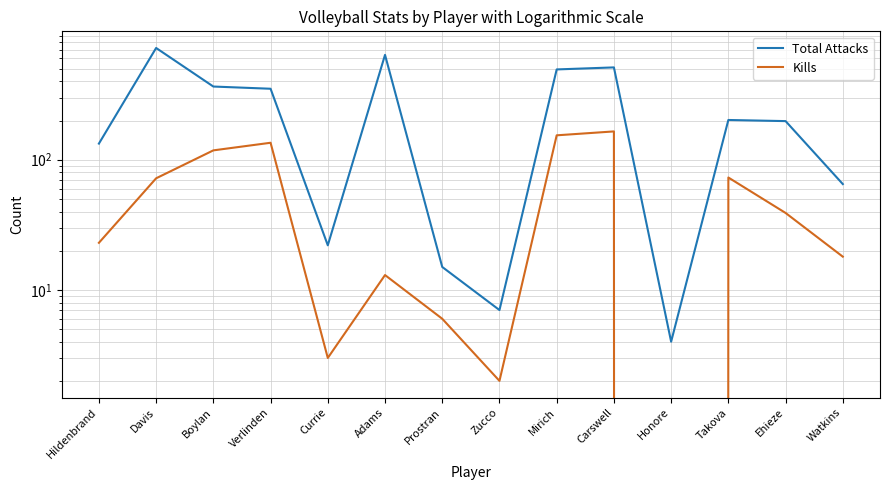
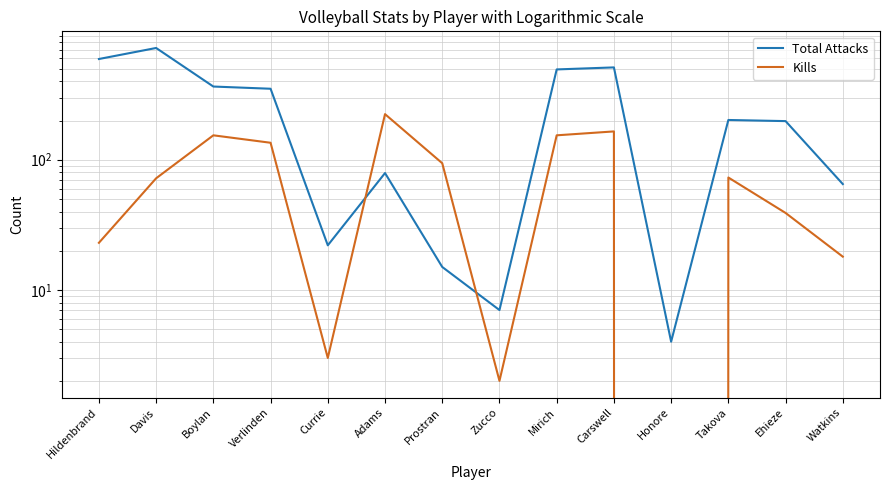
Total Attacks, Hildenbrand: 130 -> 600
Kills, Boylan: 120 -> 150
Total Attacks, Adams: 600 -> 80
Kills, Adams: 13 -> 220
Kills, Prostran: 6 -> 90
